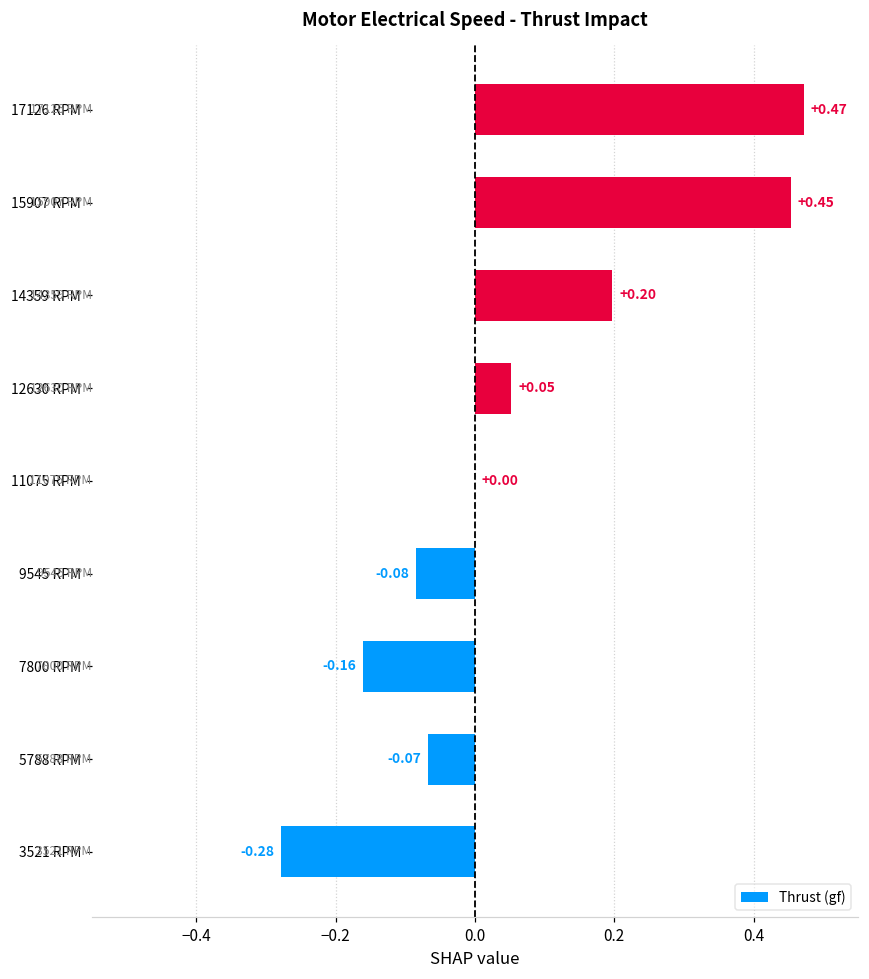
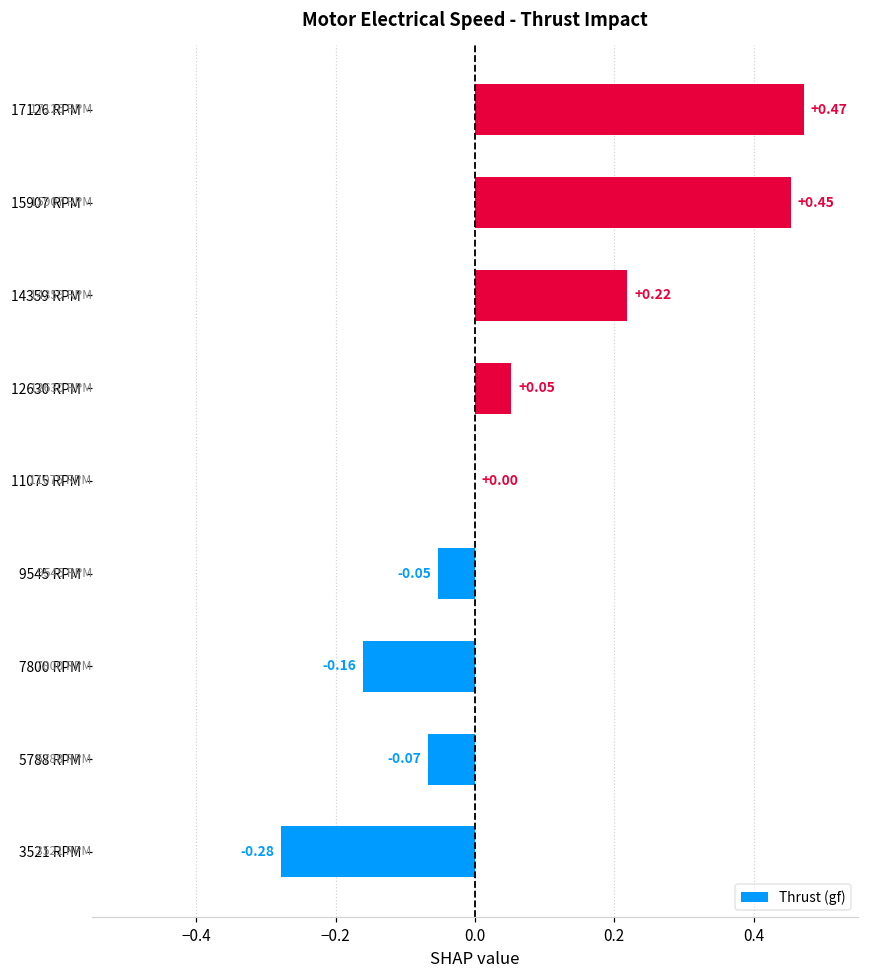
14359 RPM: +0.20 -> +0.22
9545 RPM: -0.08 -> -0.05
